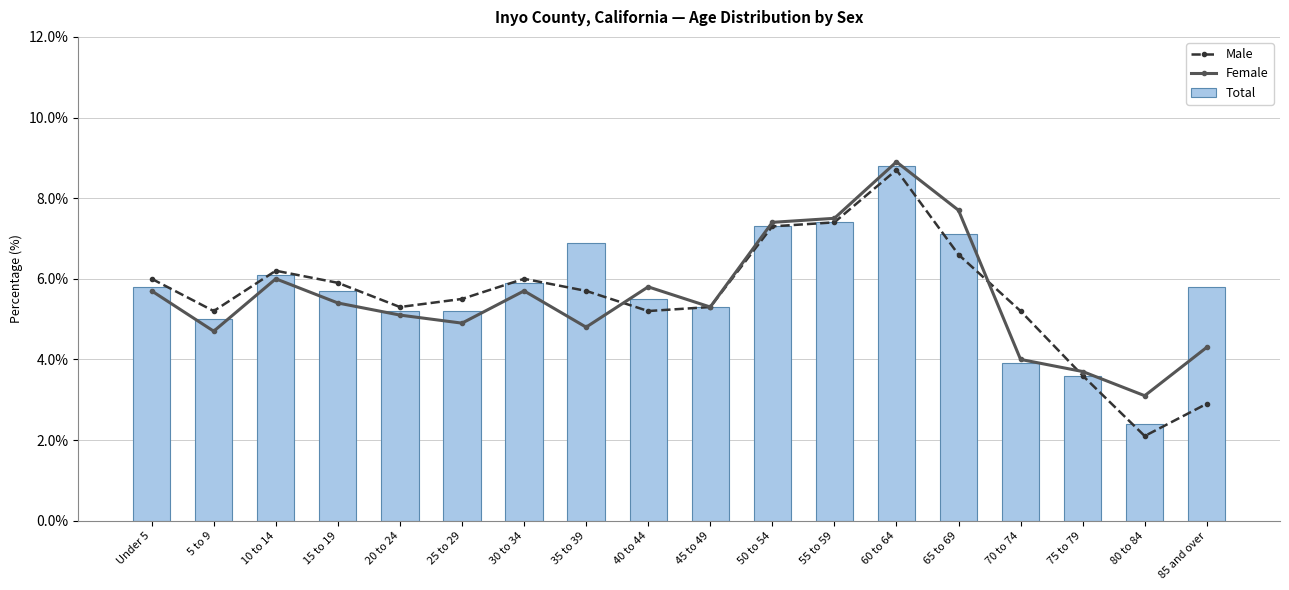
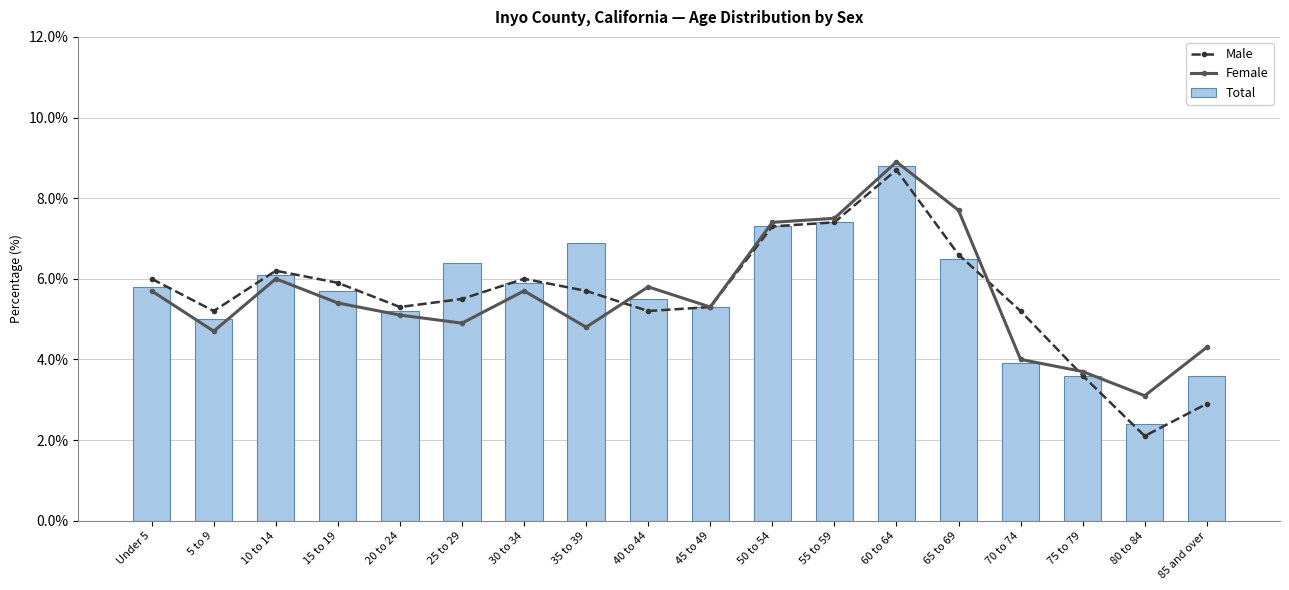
Total, 25 to 29: 5.2% -> 6.4%
Total, 65 to 69: 7.1% -> 6.5%
Total, 85 and over: 5.8% -> 3.6%
